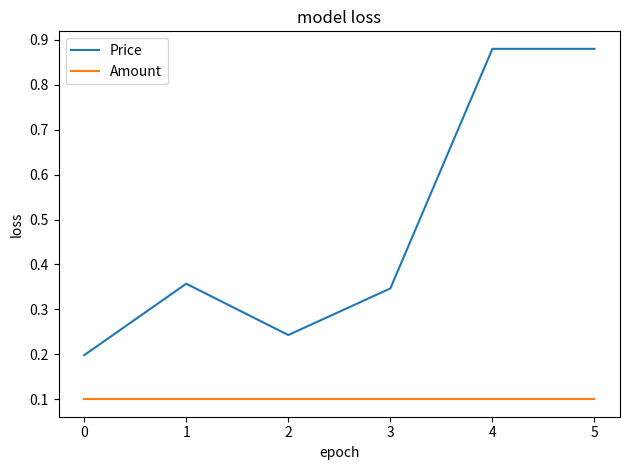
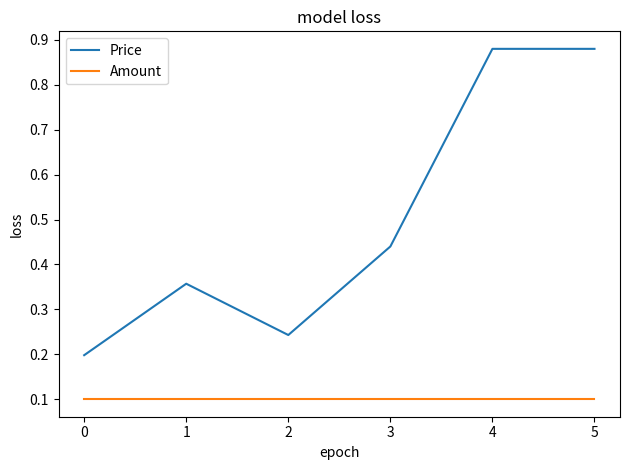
Price, 3: 0.35 -> 0.44
